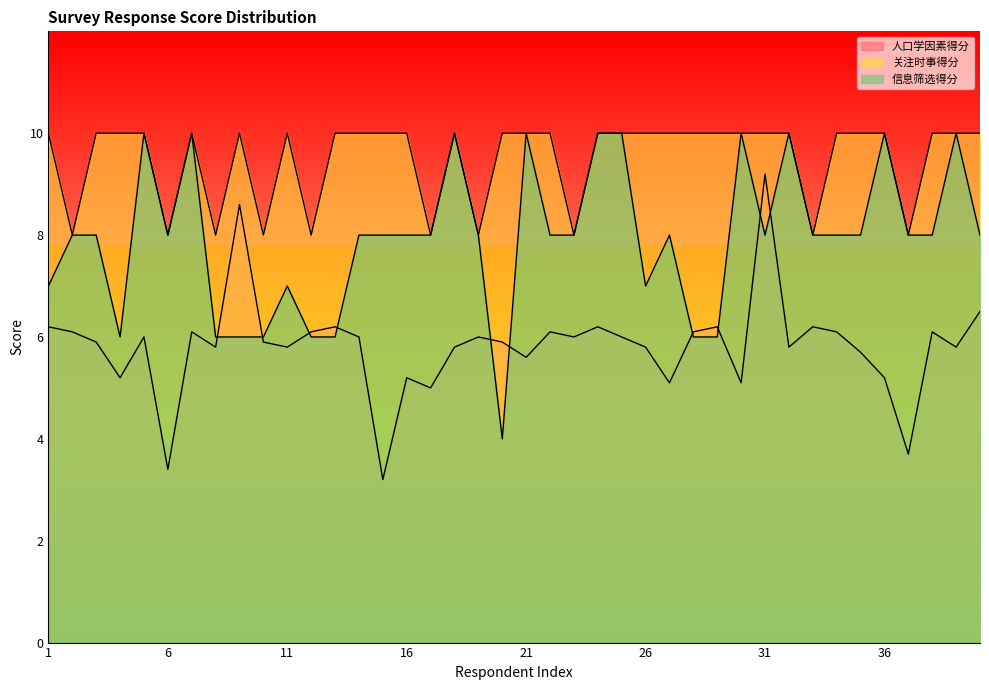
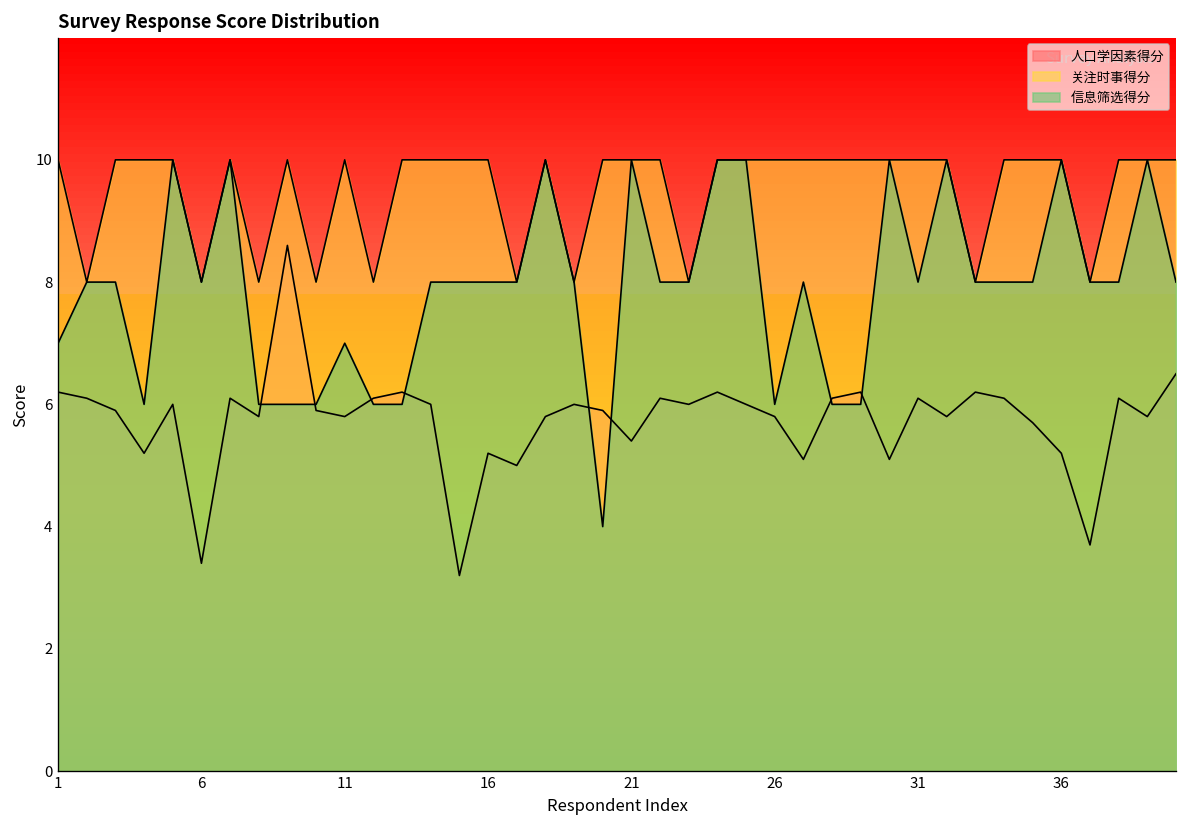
人口学因素得分, 21: 5.6 -> 5.4
信息筛选得分, 26: 7 -> 6
人口学因素得分, 31: 9.2 -> 6.1
